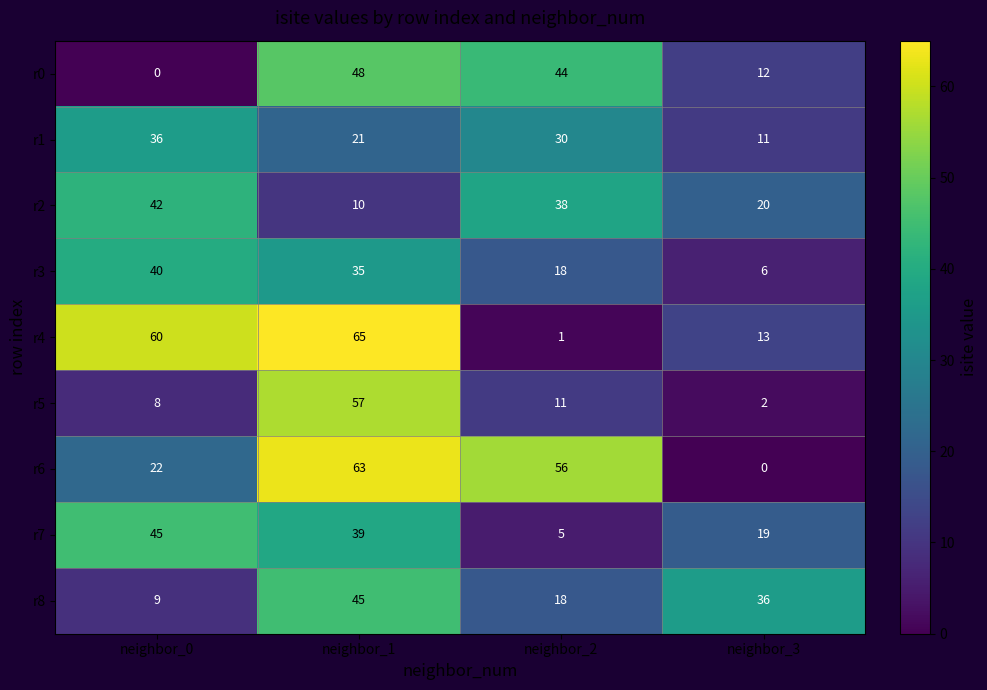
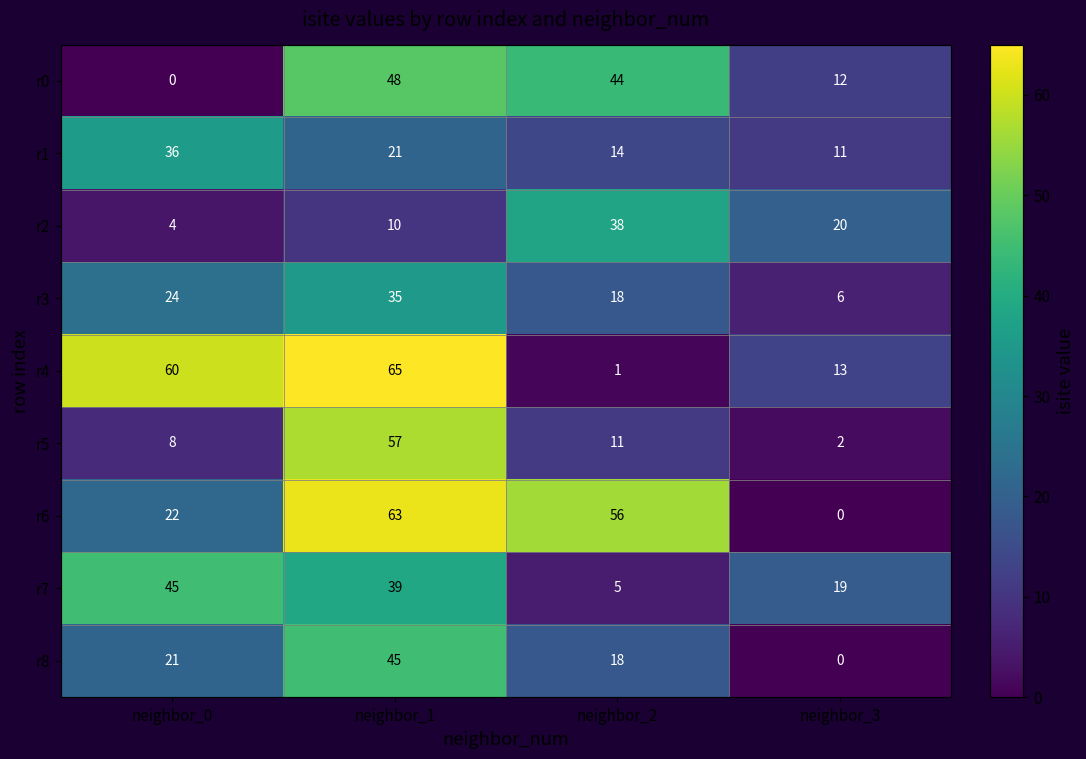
r1, neighbor_2: 30 -> 14
r2, neighbor_0: 42 -> 4
r3, neighbor_0: 40 -> 24
r8, neighbor_0: 9 -> 21
r8, neighbor_3: 36 -> 0
